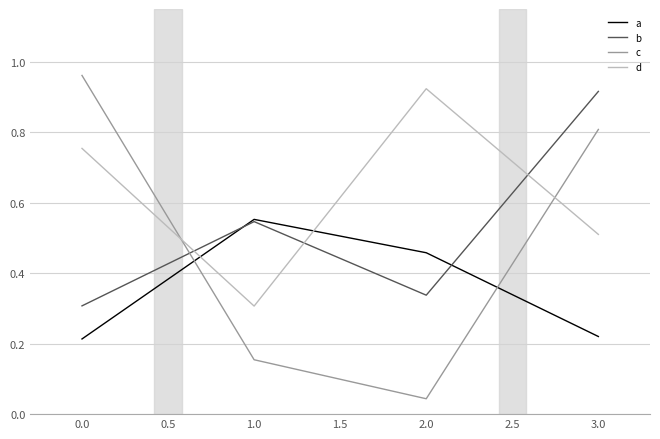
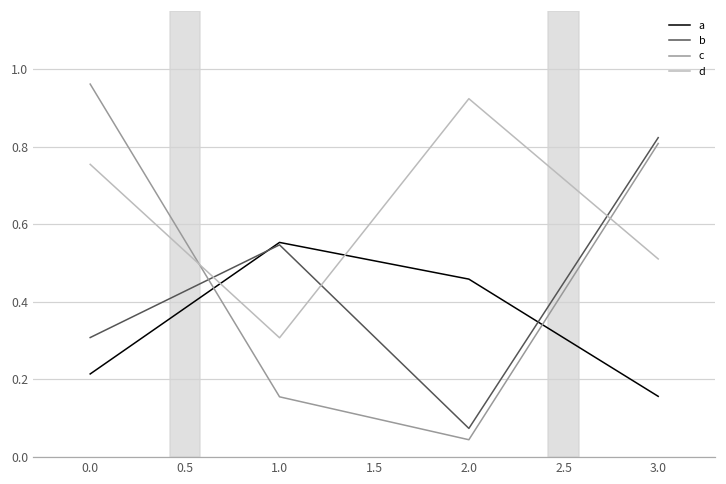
b, 2.0: 0.34 -> 0.07
a, 3.0: 0.22 -> 0.16
b, 3.0: 0.92 -> 0.82
